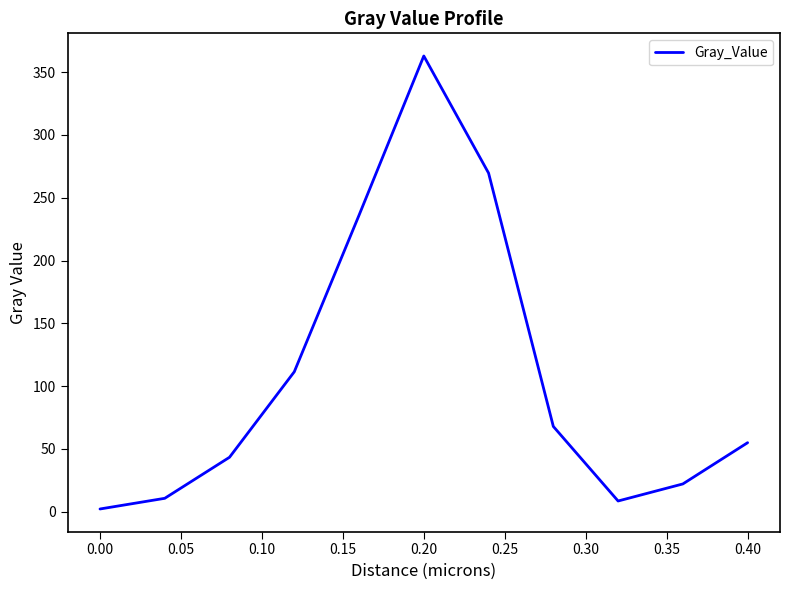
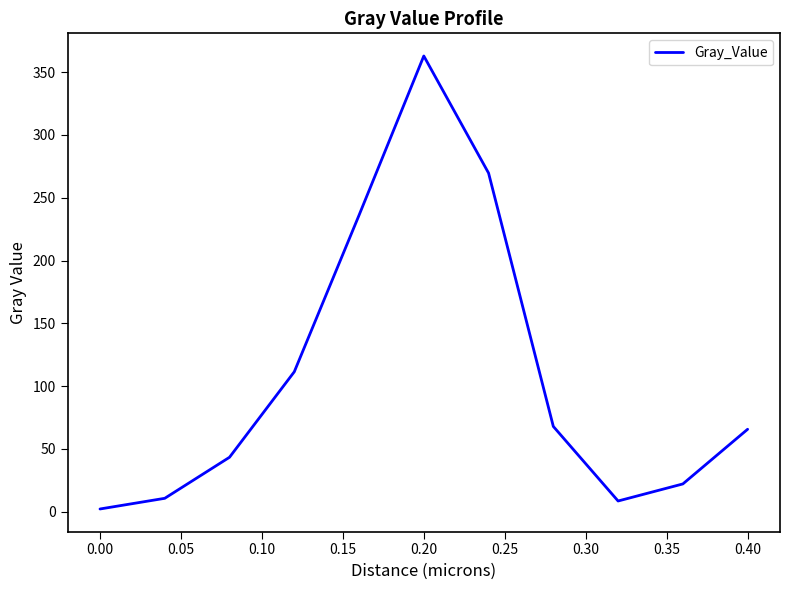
0.40: 55 -> 66
